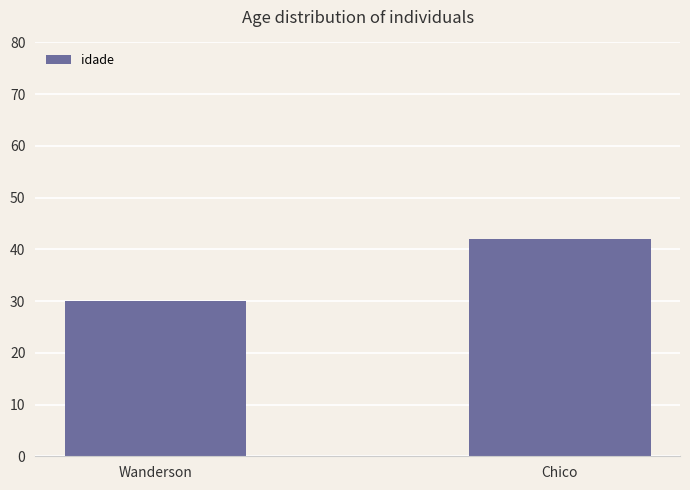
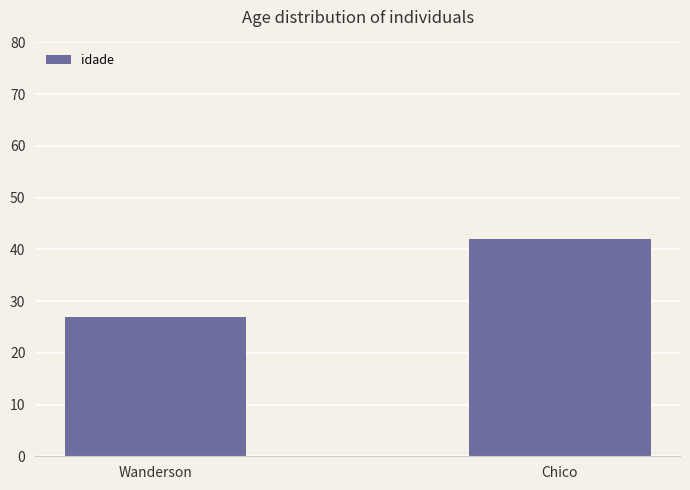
Wanderson: 30 -> 27
